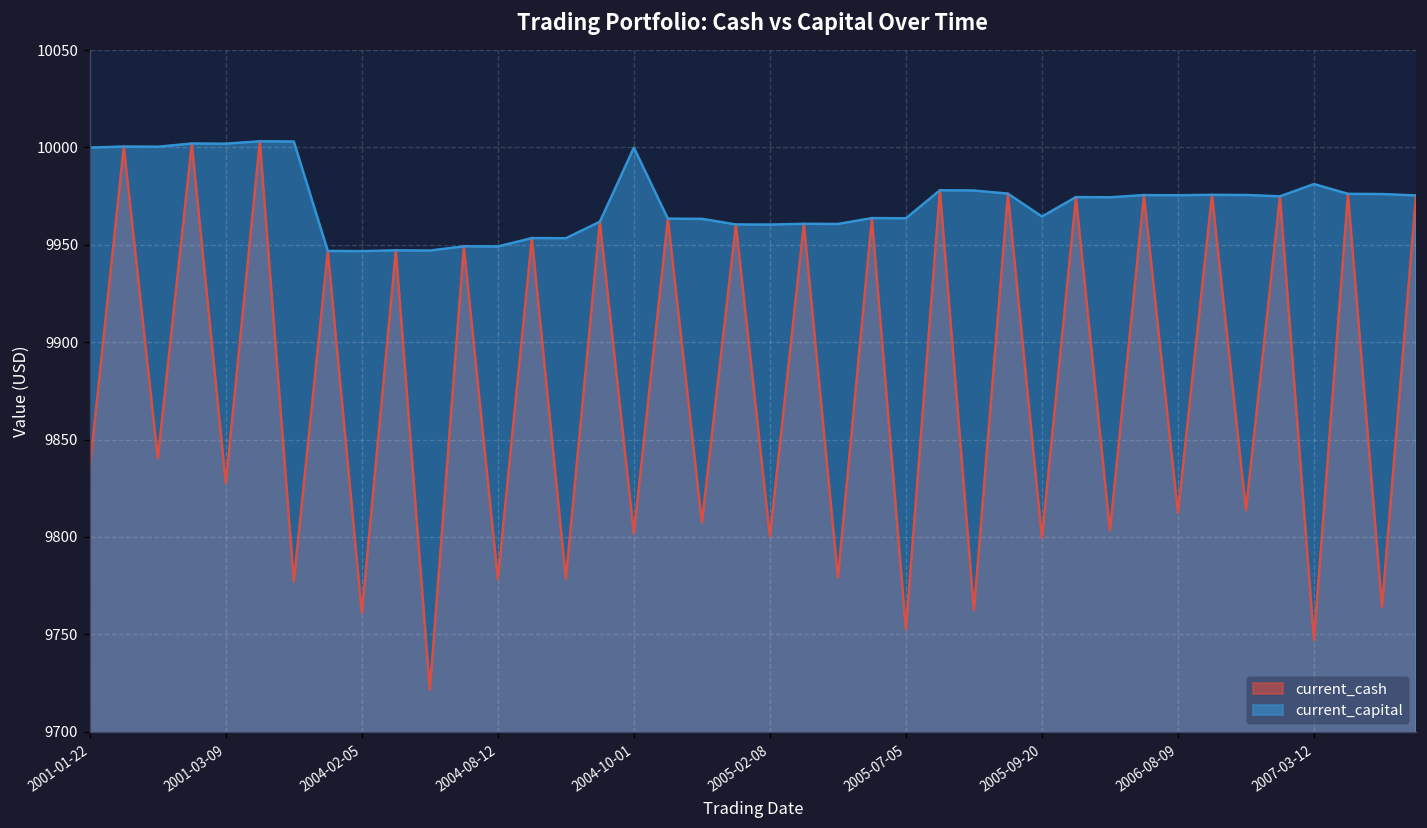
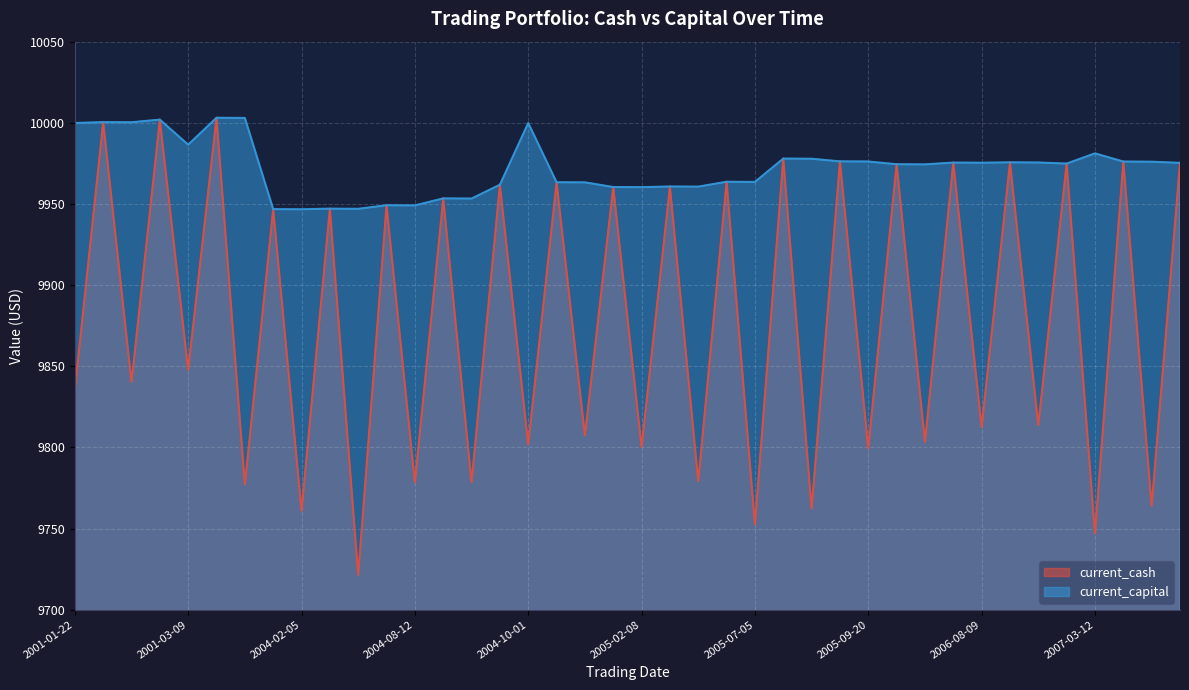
current_cash, 2001-03-09: 9828 -> 9848
current_capital, 2001-03-09: 10002 -> 9987
current_capital, 2005-09-20: 9965 -> 9976
